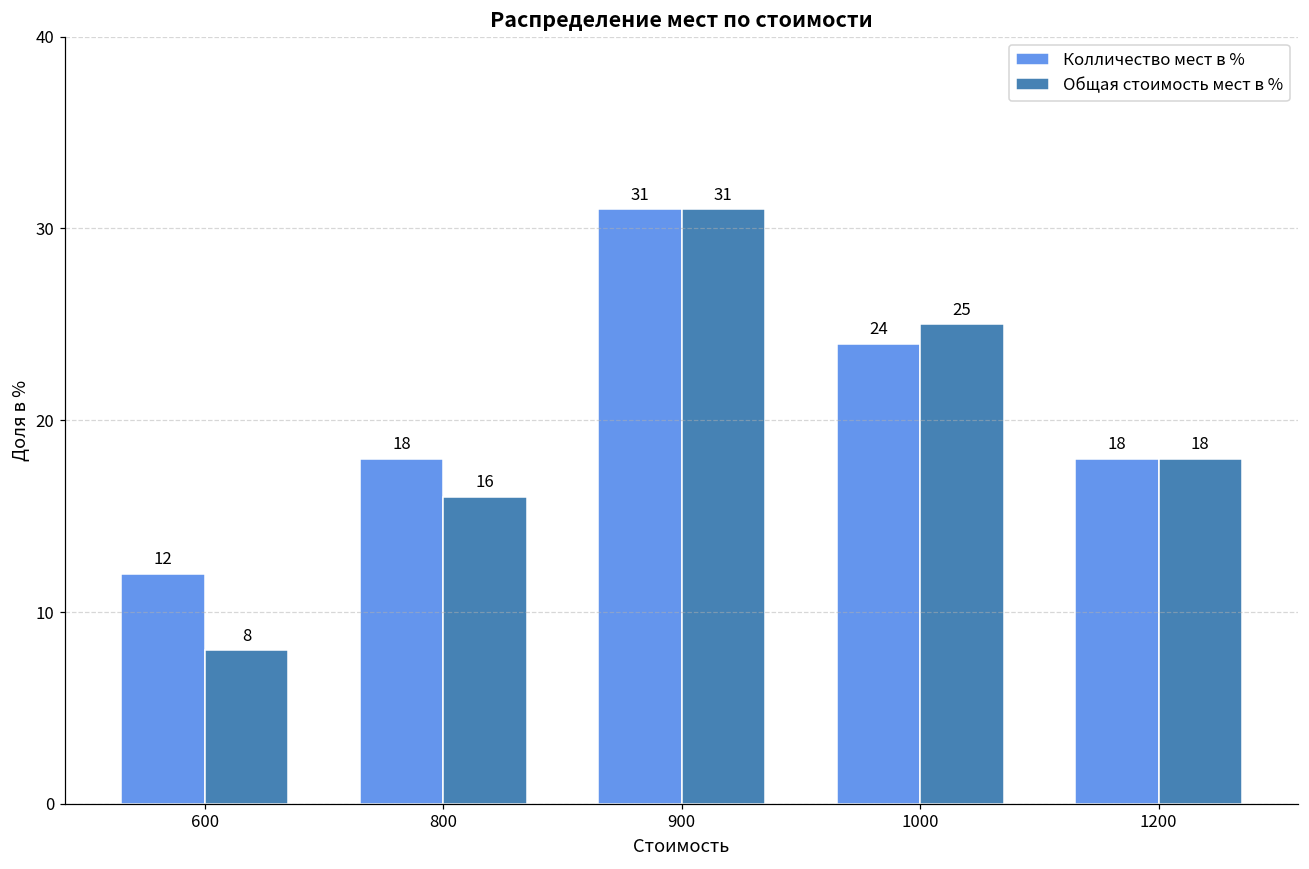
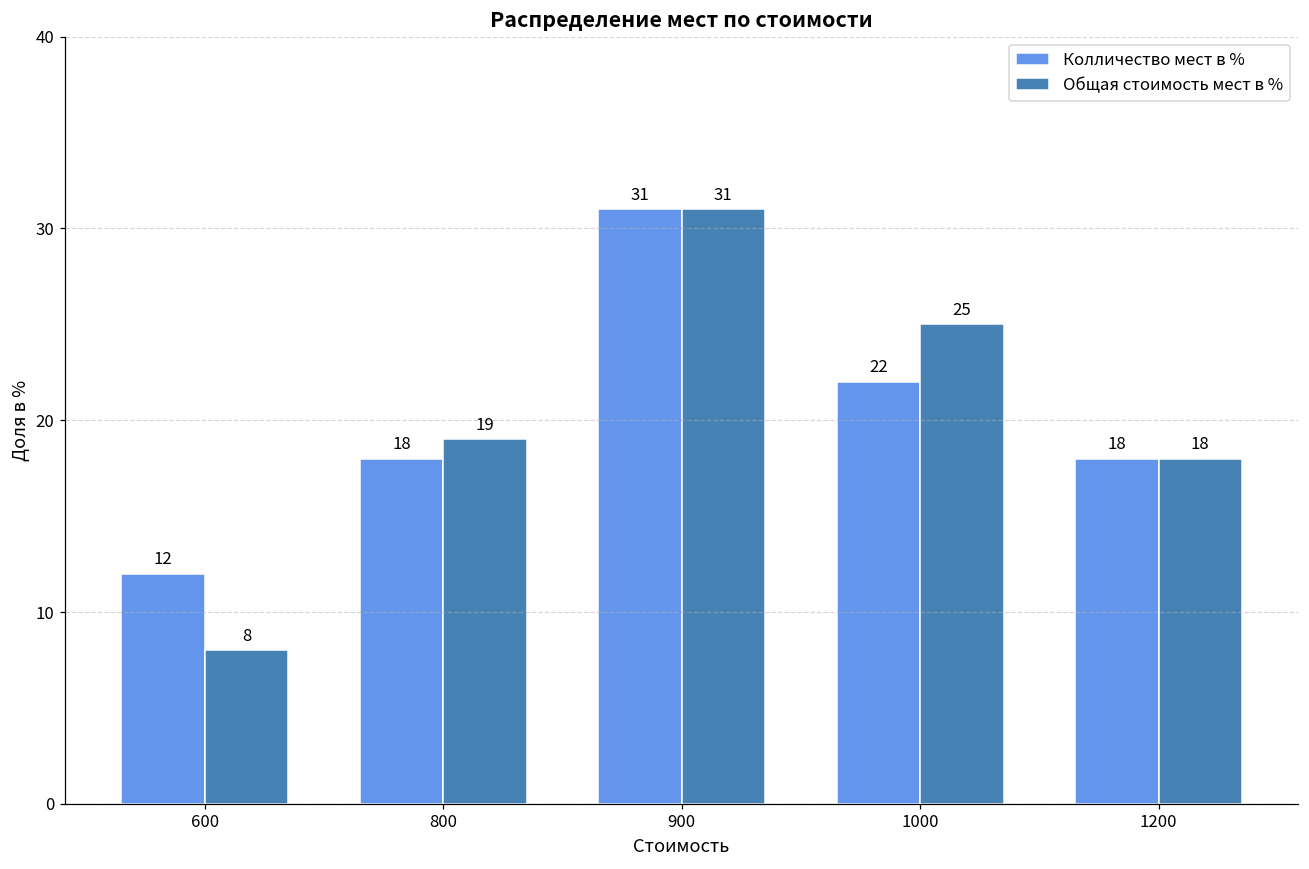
Общая стоимость мест в %, 800: 16 -> 19
Колличество мест в %, 1000: 24 -> 22
